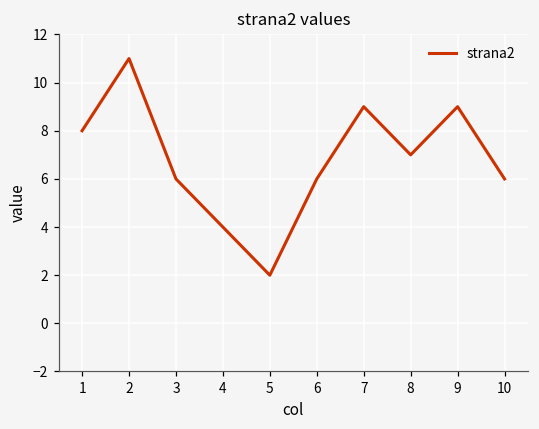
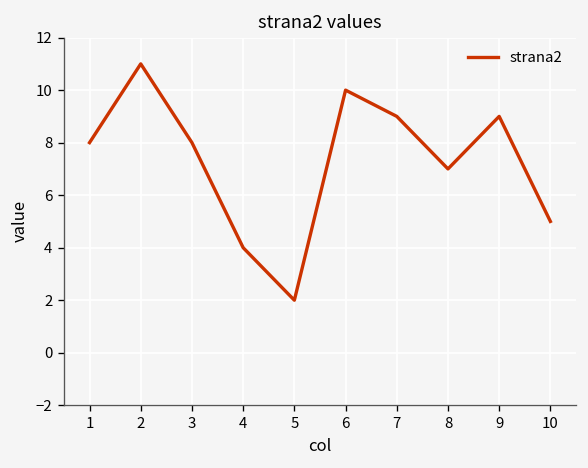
3: 6 -> 8
6: 6 -> 10
10: 6 -> 5
